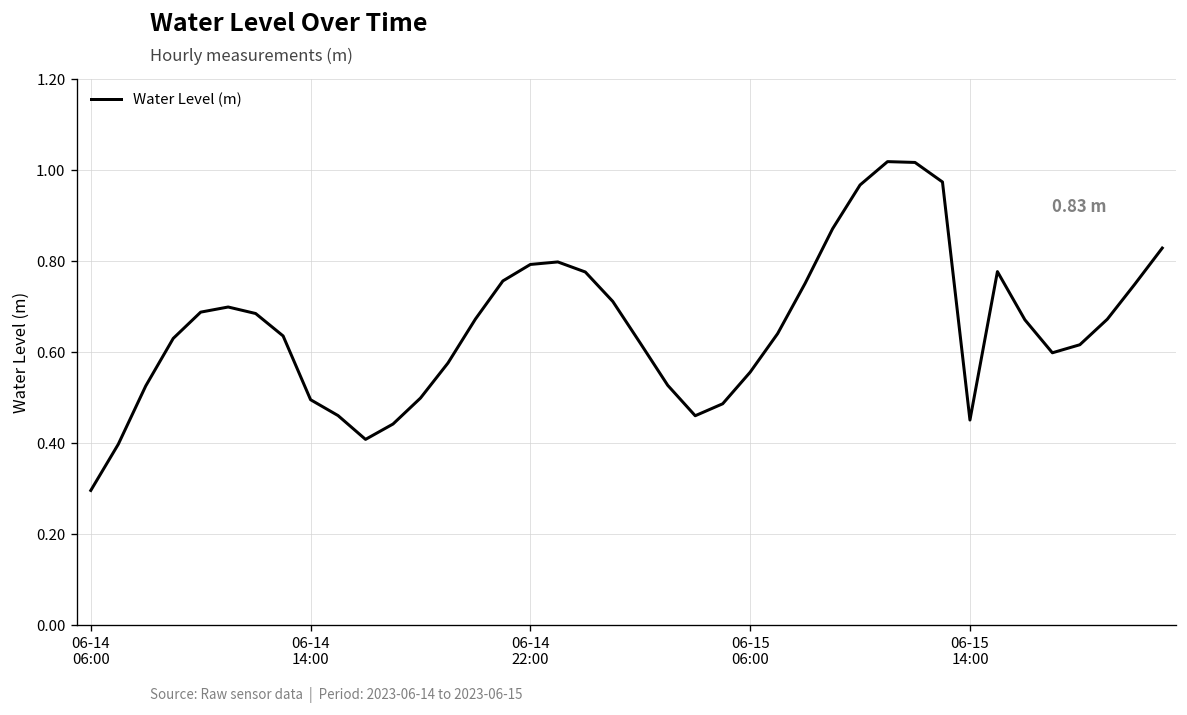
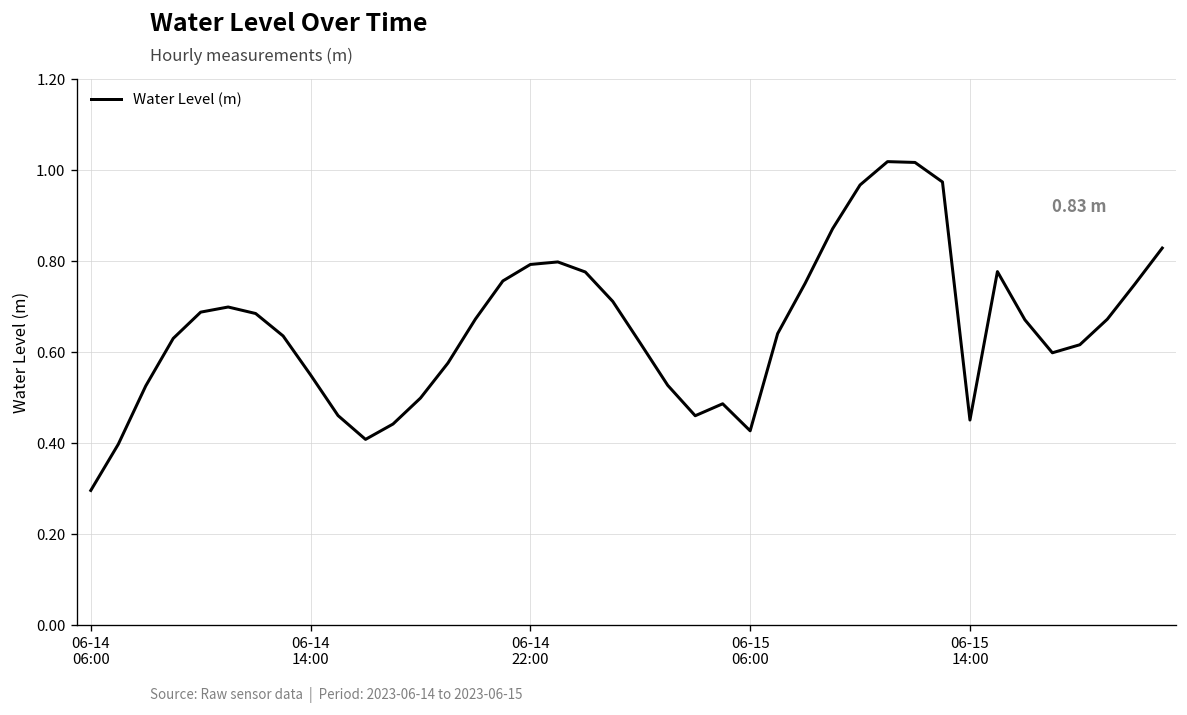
06-14 14:00: 0.50 -> 0.55
06-15 06:00: 0.56 -> 0.43
